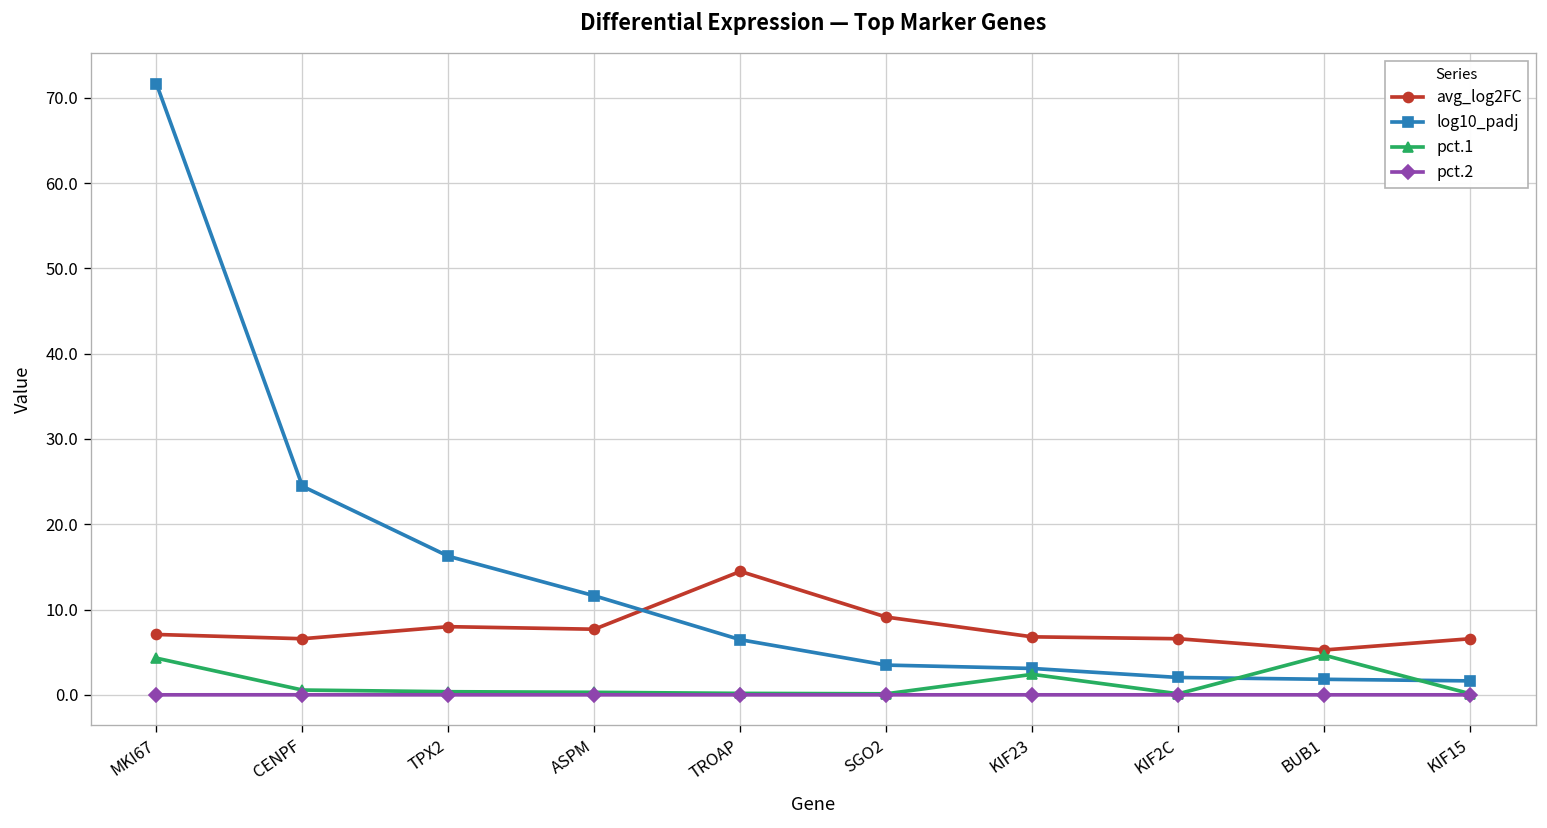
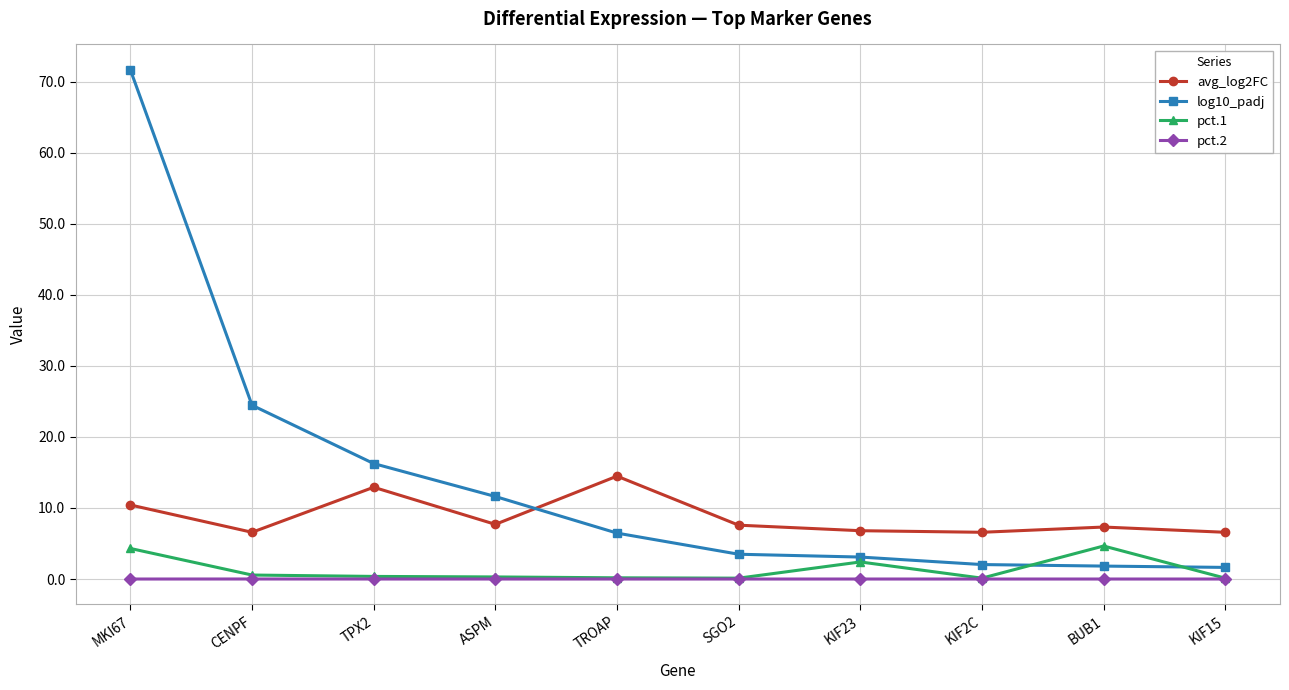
avg_log2FC, MKI67: 7 -> 10
avg_log2FC, TPX2: 8 -> 13
avg_log2FC, SGO2: 9 -> 8
avg_log2FC, BUB1: 5 -> 7
